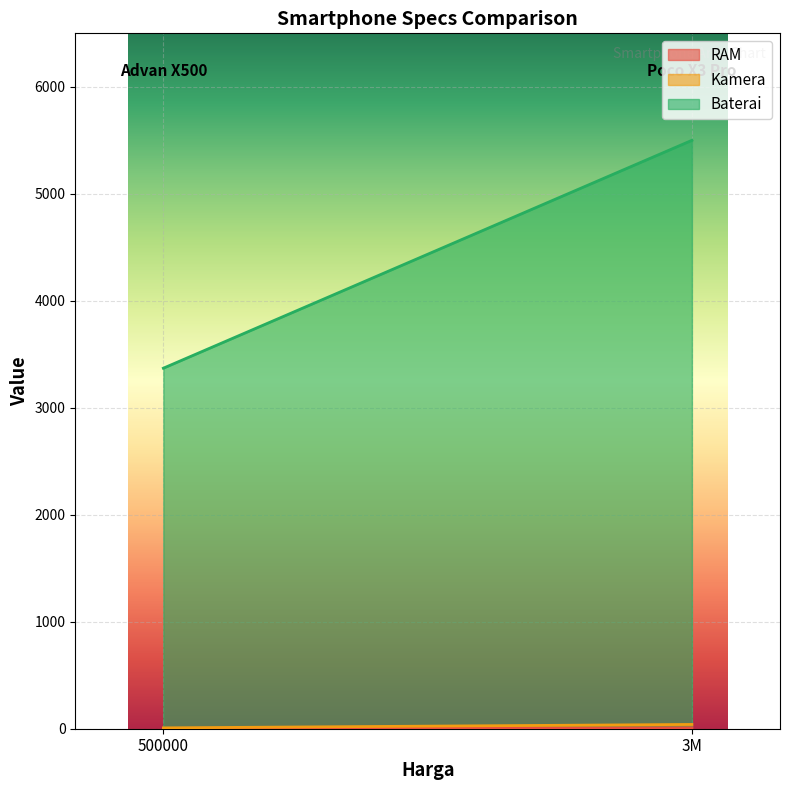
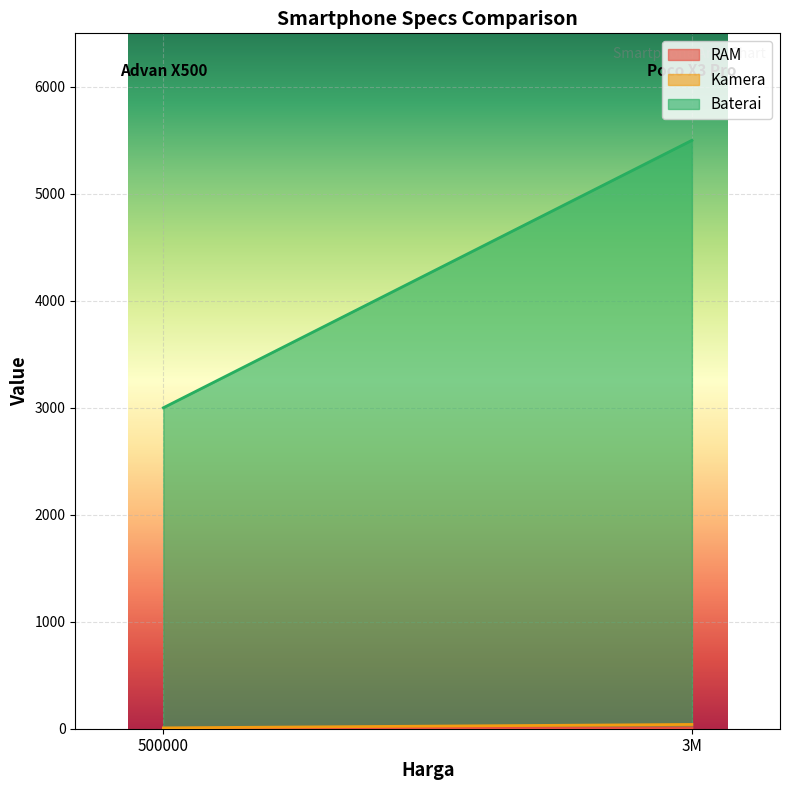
Baterai, 500000: 3370 -> 3000
